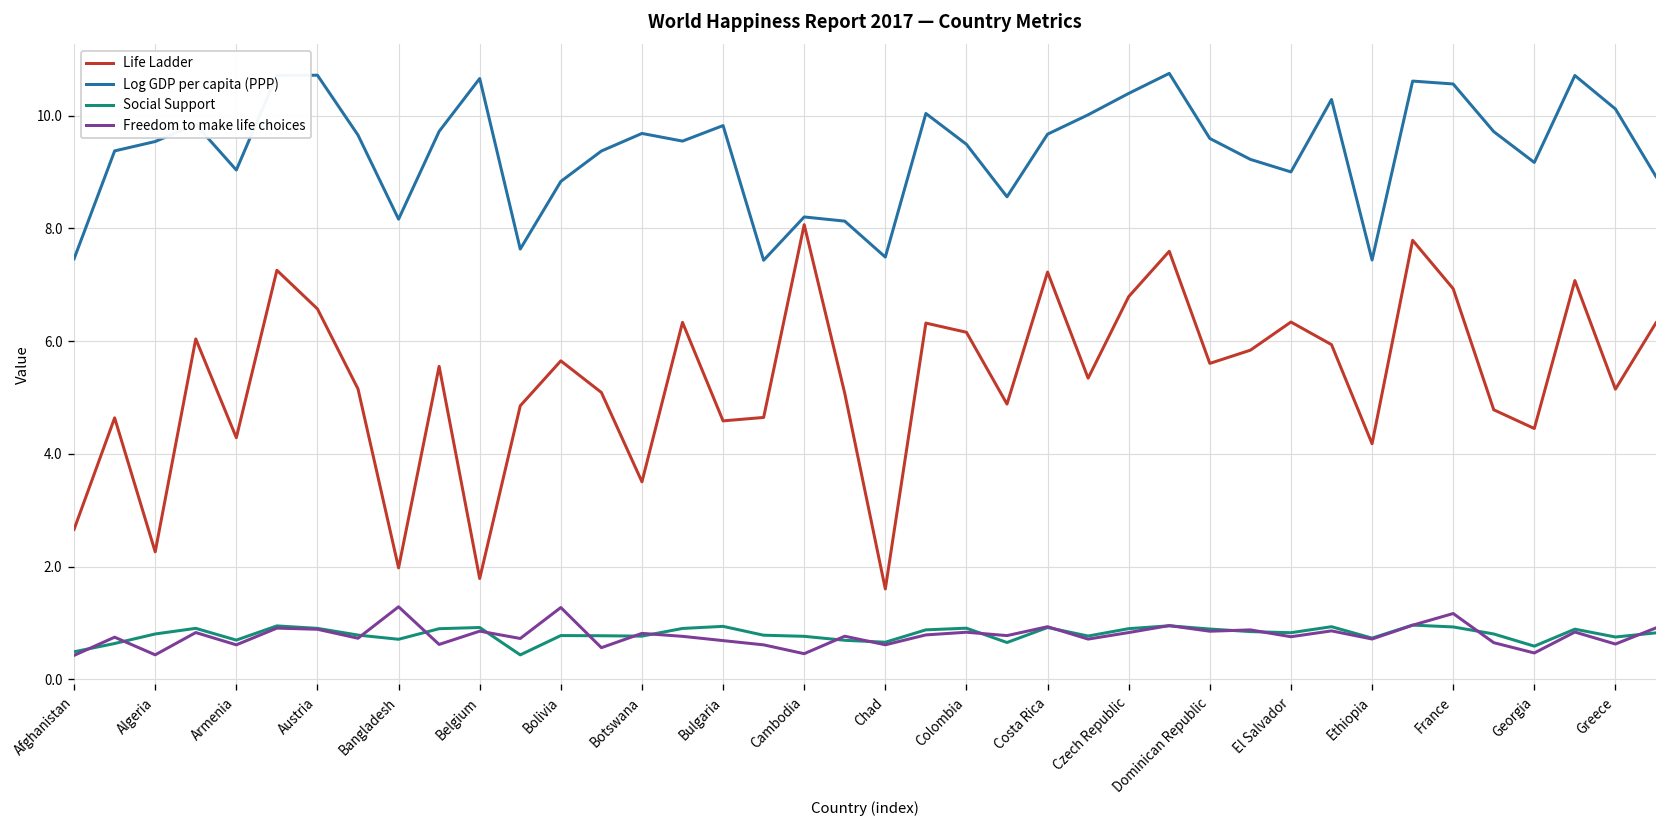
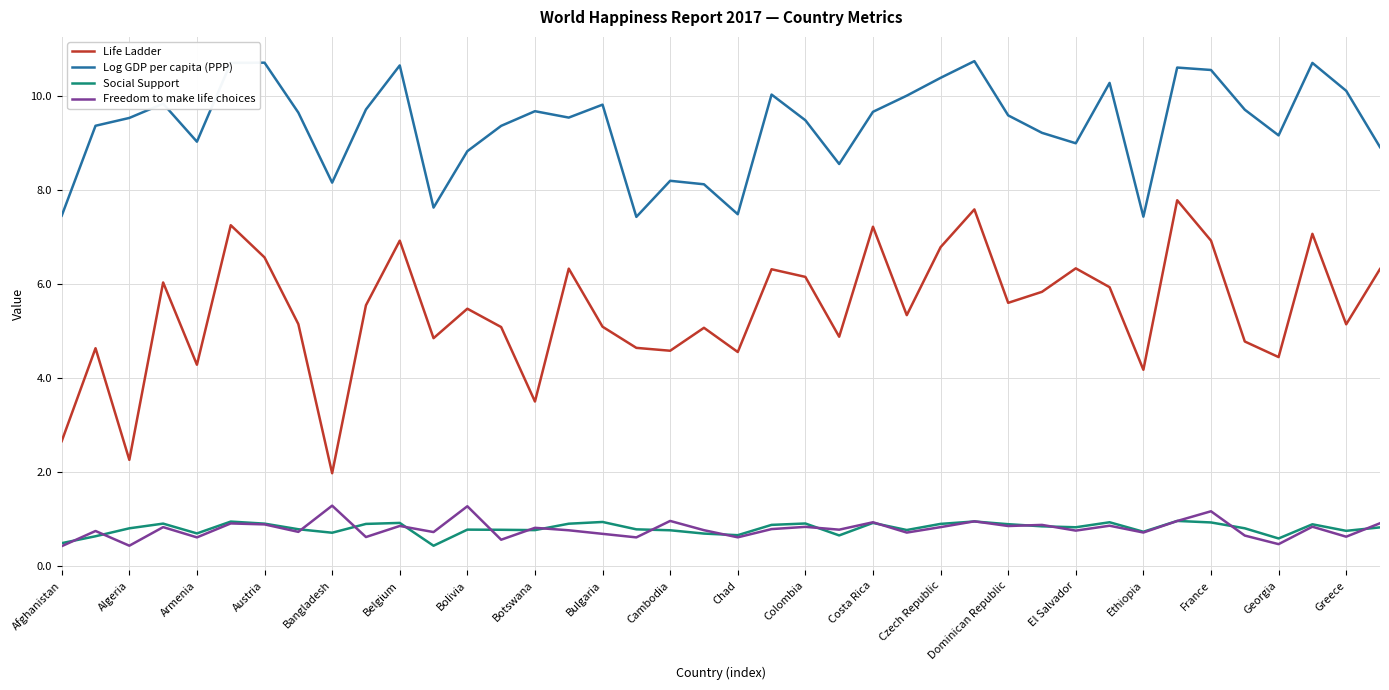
Life Ladder, Belgium: 1.8 -> 6.9
Life Ladder, Bolivia: 5.7 -> 5.5
Life Ladder, Bulgaria: 4.6 -> 5.1
Life Ladder, Cambodia: 8.1 -> 4.6
Freedom to make life choices, Cambodia: 0.5 -> 1.0
Life Ladder, Chad: 1.6 -> 4.6
